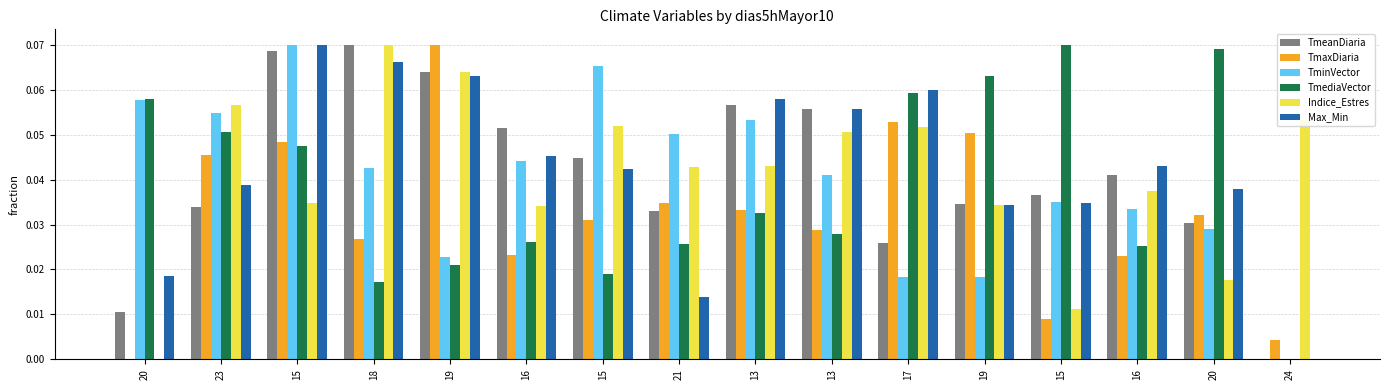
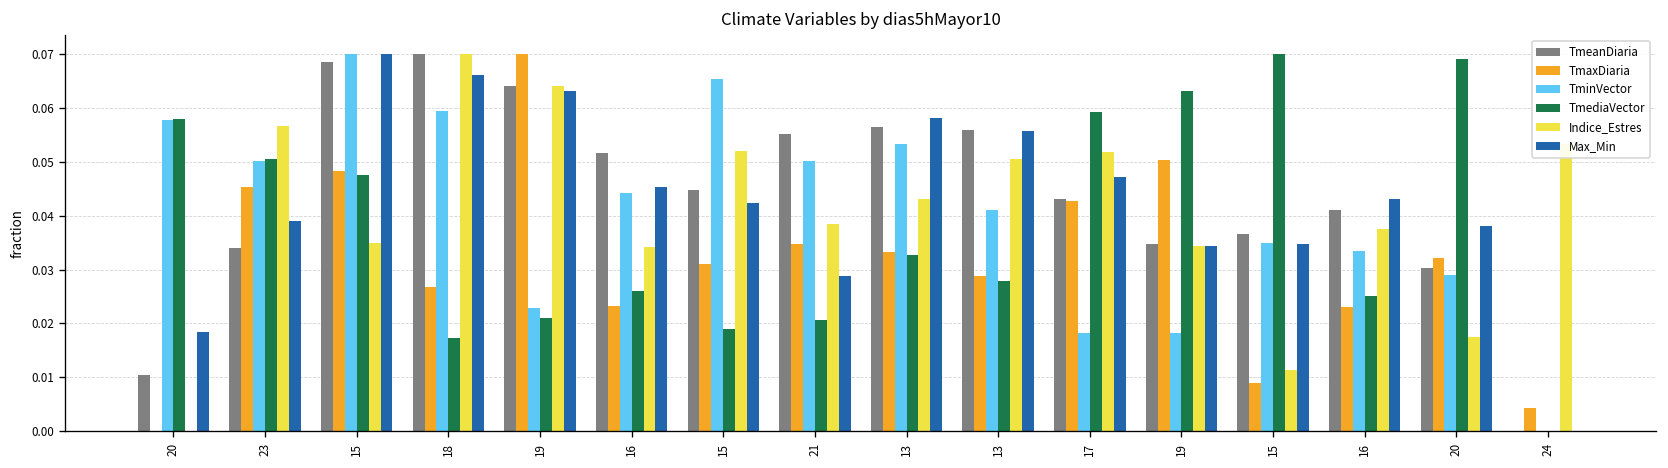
TminVector, 23: 0.055 -> 0.050
TminVector, 18: 0.043 -> 0.059
TmeanDiaria, 21: 0.033 -> 0.055
TmediaVector, 21: 0.026 -> 0.021
Indice_Estres, 21: 0.043 -> 0.038
Max_Min, 21: 0.014 -> 0.029
TmeanDiaria, 17: 0.026 -> 0.043
TmaxDiaria, 17: 0.053 -> 0.043
Max_Min, 17: 0.060 -> 0.047
